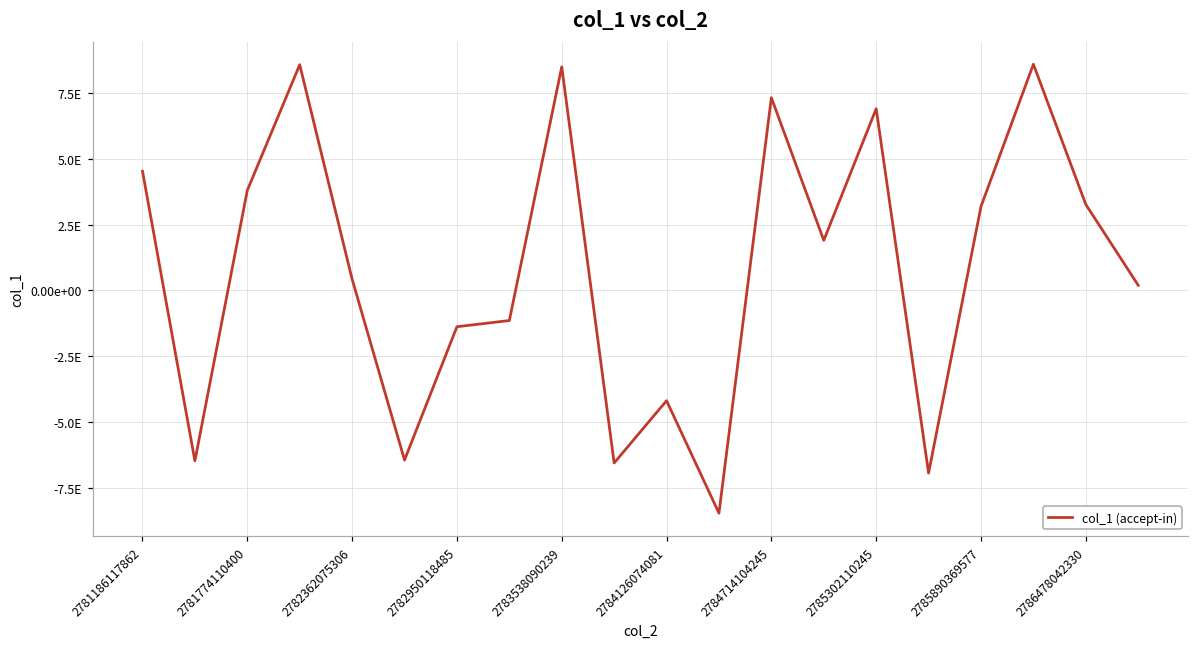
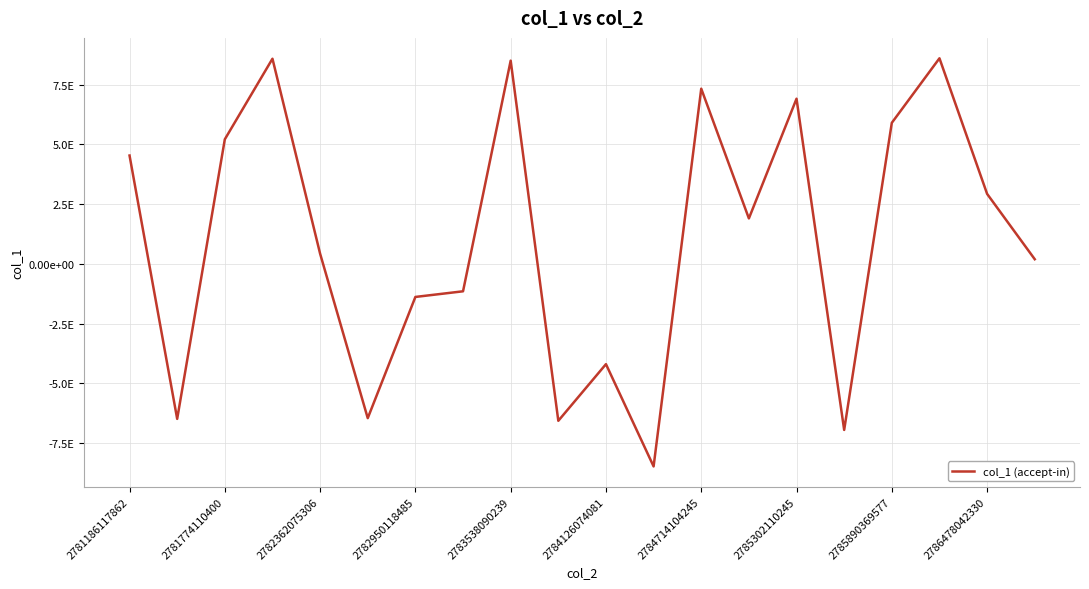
2781774110400: 3.8E -> 5.2E
2785890369577: 3.2E -> 5.9E
2786478042330: 3.3E -> 2.9E
